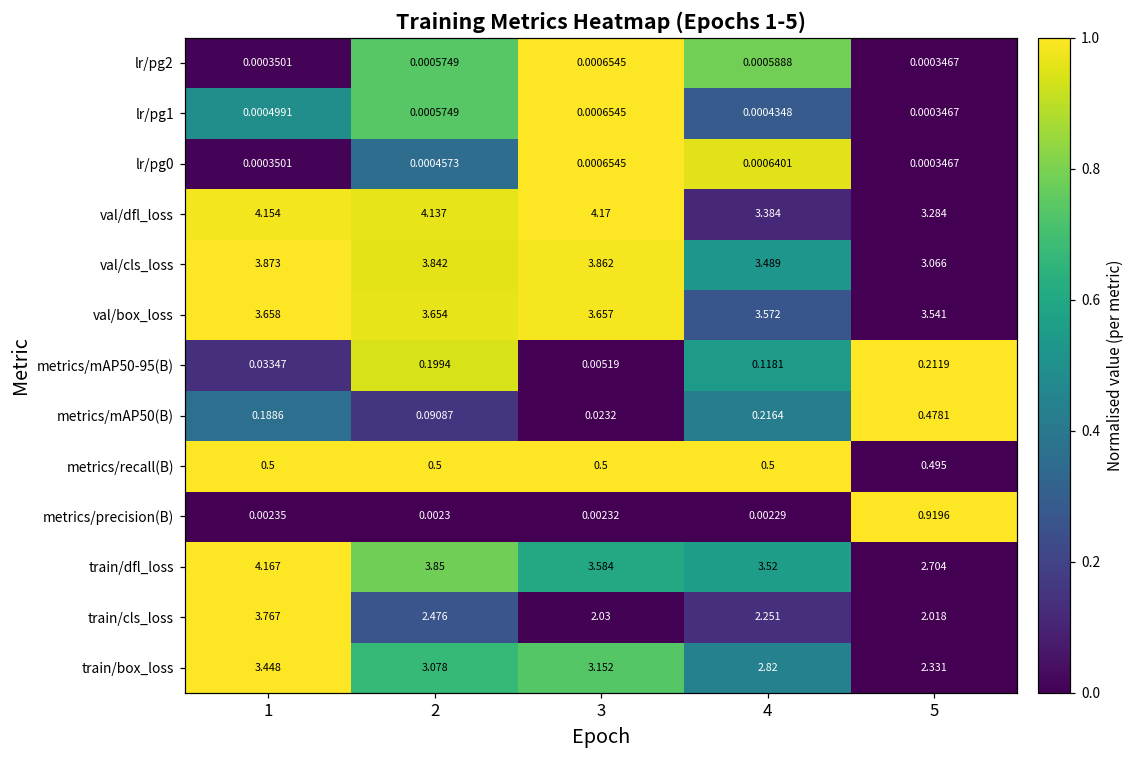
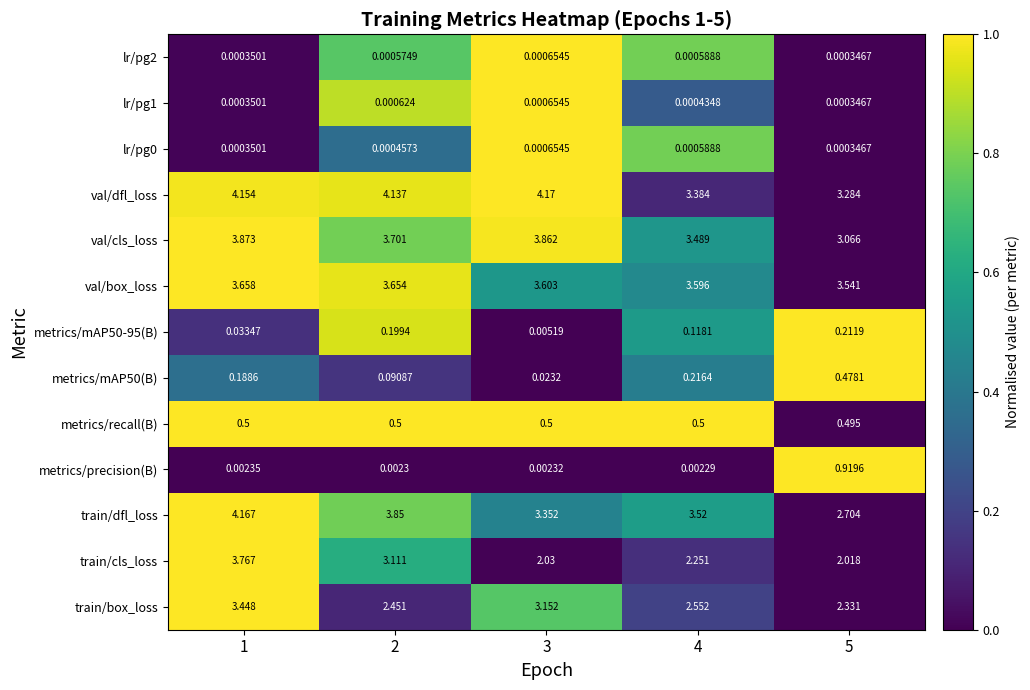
lr/pg1, 1: 0.0004991 -> 0.0003501
lr/pg1, 2: 0.0005749 -> 0.000624
lr/pg0, 4: 0.0006401 -> 0.0005888
val/cls_loss, 2: 3.842 -> 3.701
val/box_loss, 3: 3.657 -> 3.603
val/box_loss, 4: 3.572 -> 3.596
train/dfl_loss, 3: 3.584 -> 3.352
train/cls_loss, 2: 2.476 -> 3.111
train/box_loss, 2: 3.078 -> 2.451
train/box_loss, 4: 2.82 -> 2.552
